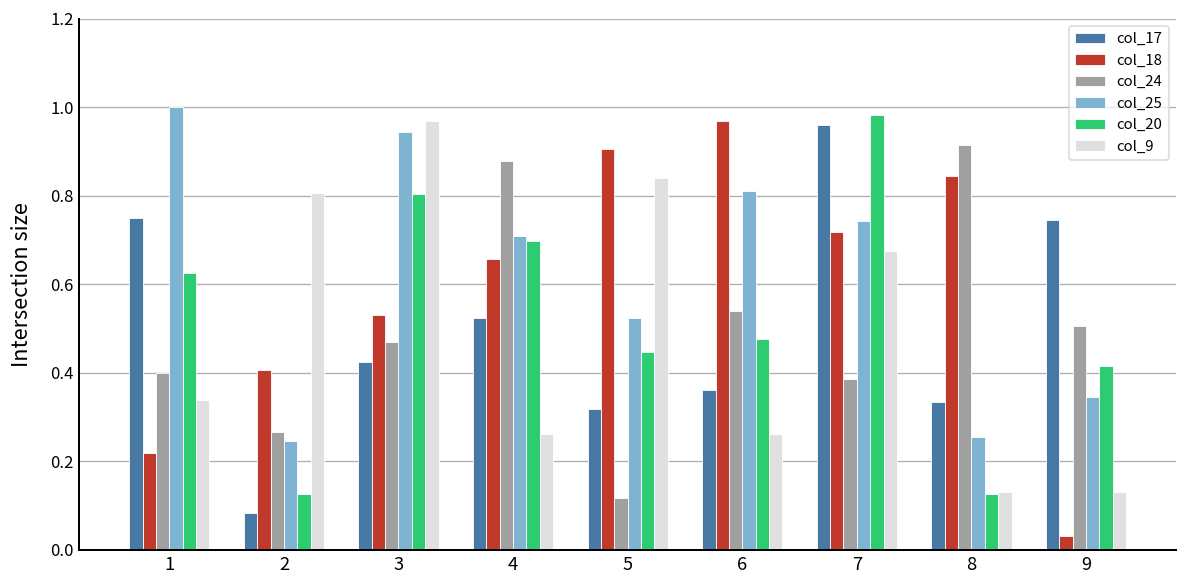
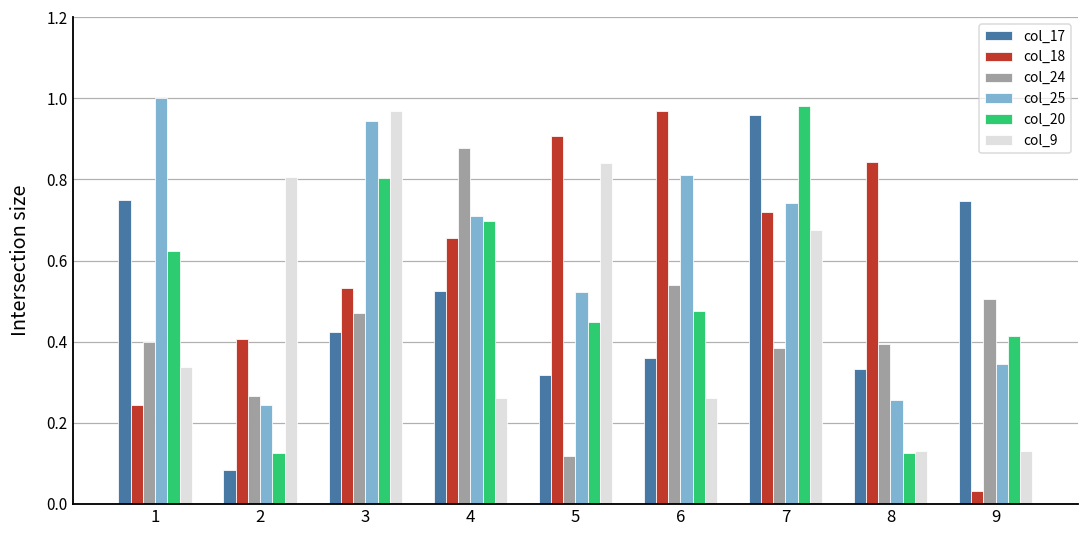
col_18, 1: 0.22 -> 0.24
col_24, 8: 0.91 -> 0.39
